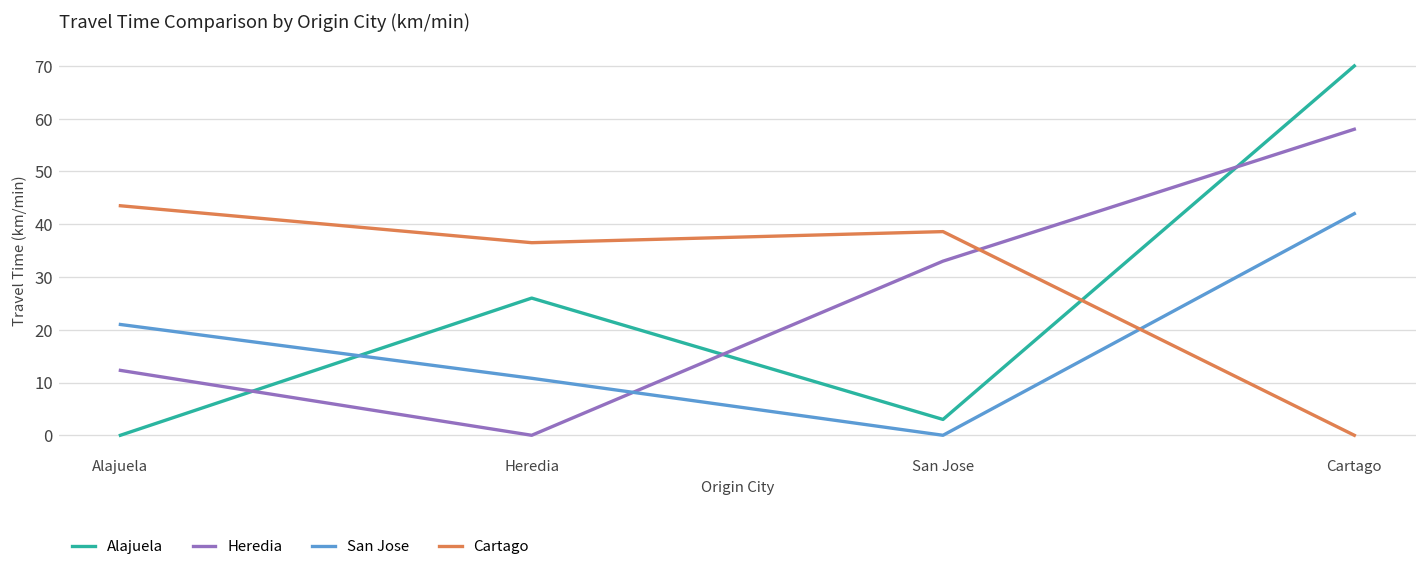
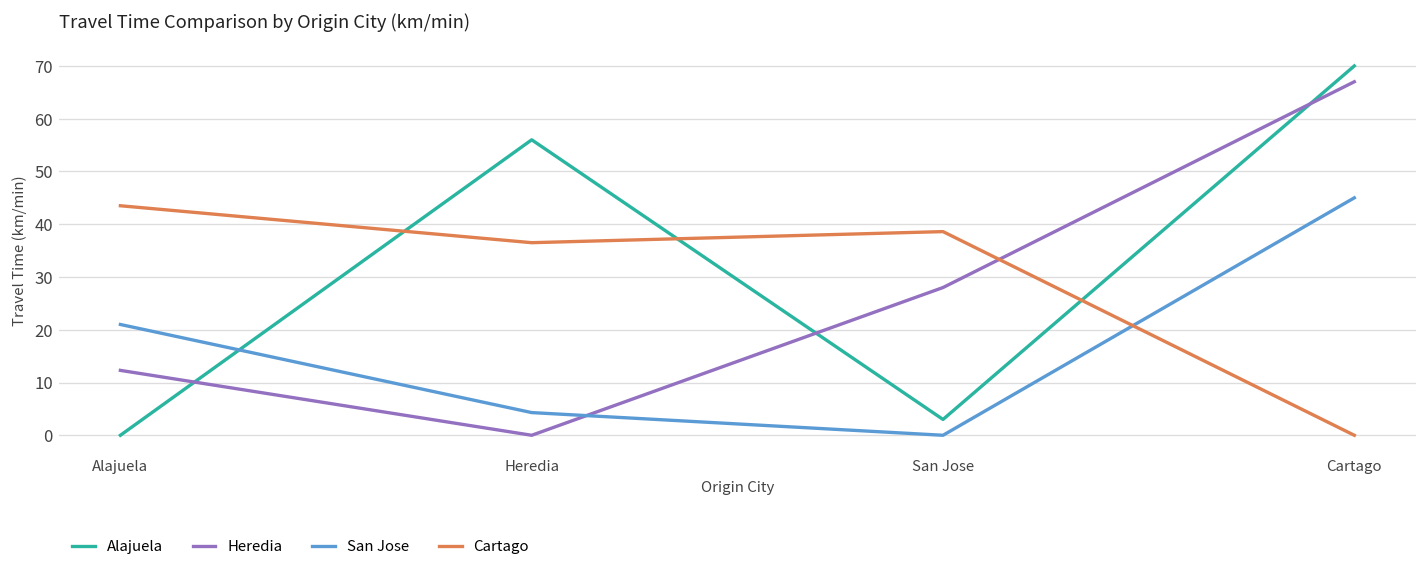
Alajuela, Heredia: 26 -> 56
San Jose, Heredia: 11 -> 4
Heredia, San Jose: 33 -> 28
Heredia, Cartago: 58 -> 67
San Jose, Cartago: 42 -> 45
